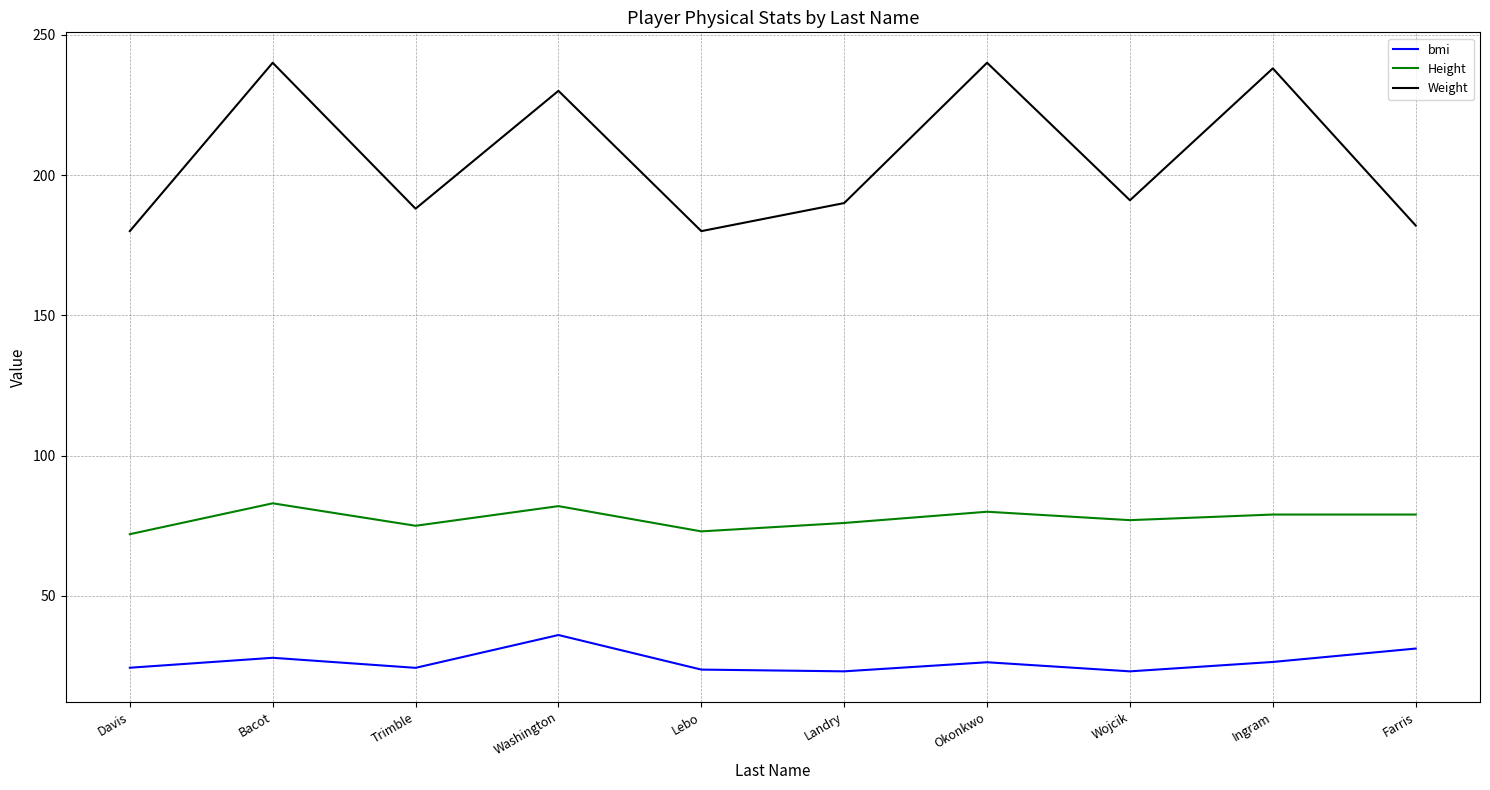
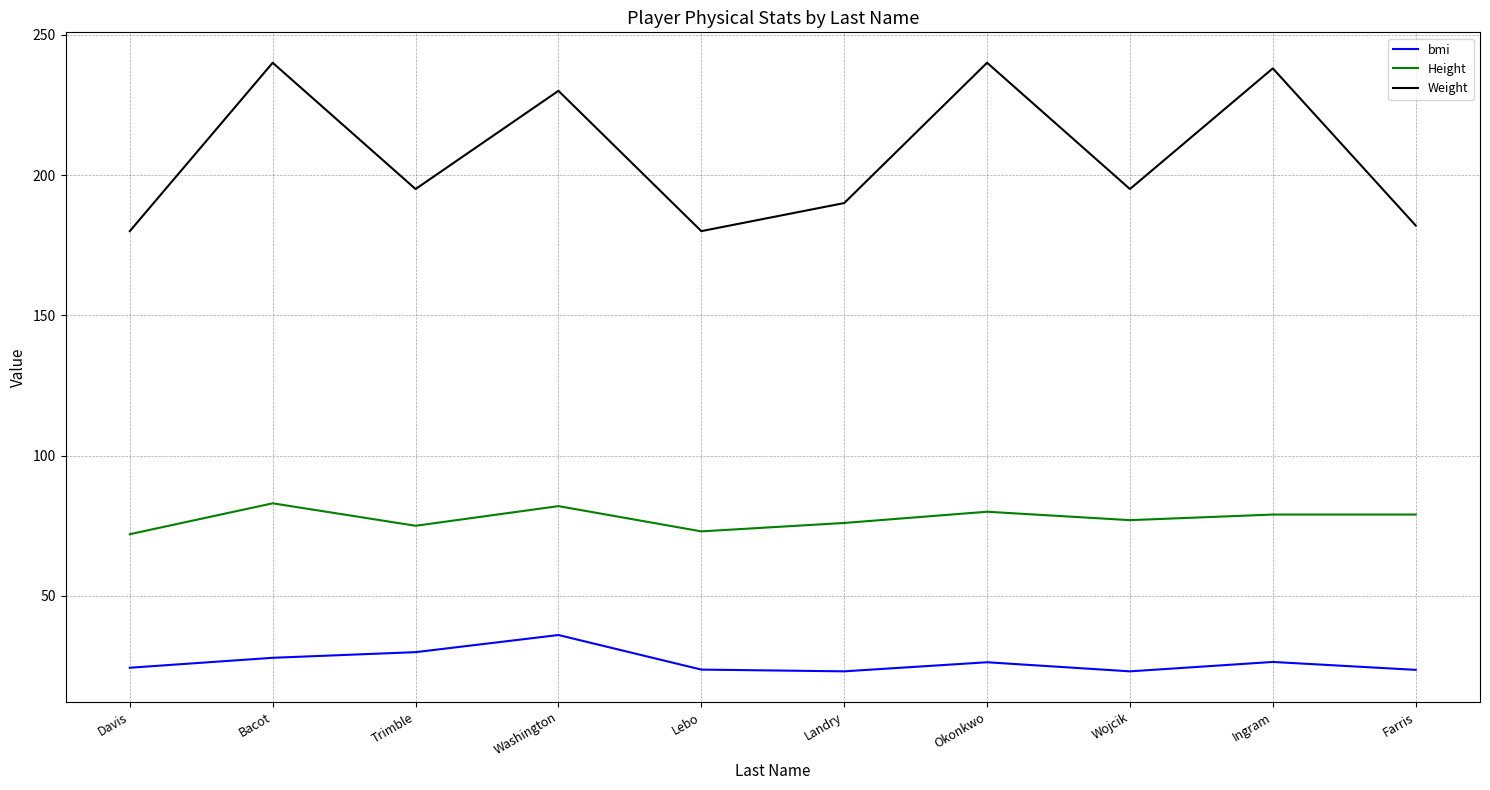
bmi, Trimble: 24 -> 30
Weight, Trimble: 188 -> 195
Weight, Wojcik: 191 -> 195
bmi, Farris: 31 -> 24
